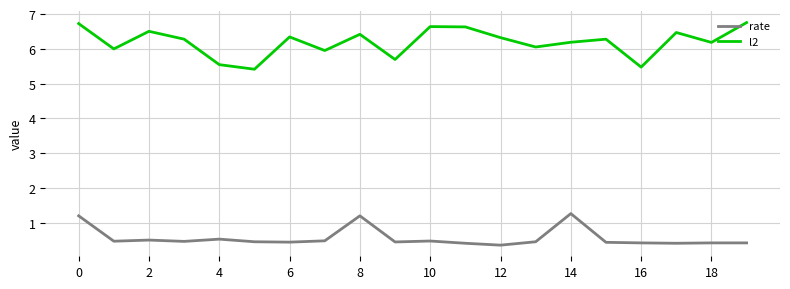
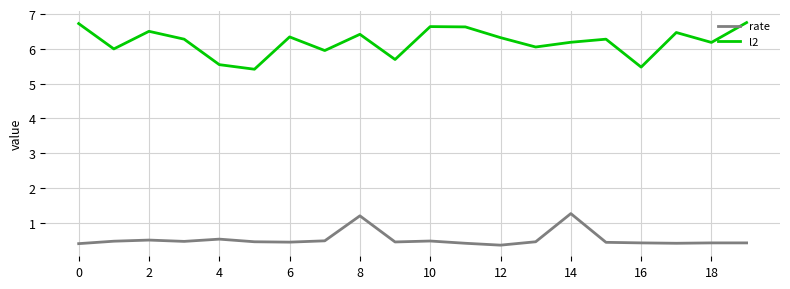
rate, 0: 1.2 -> 0.4
